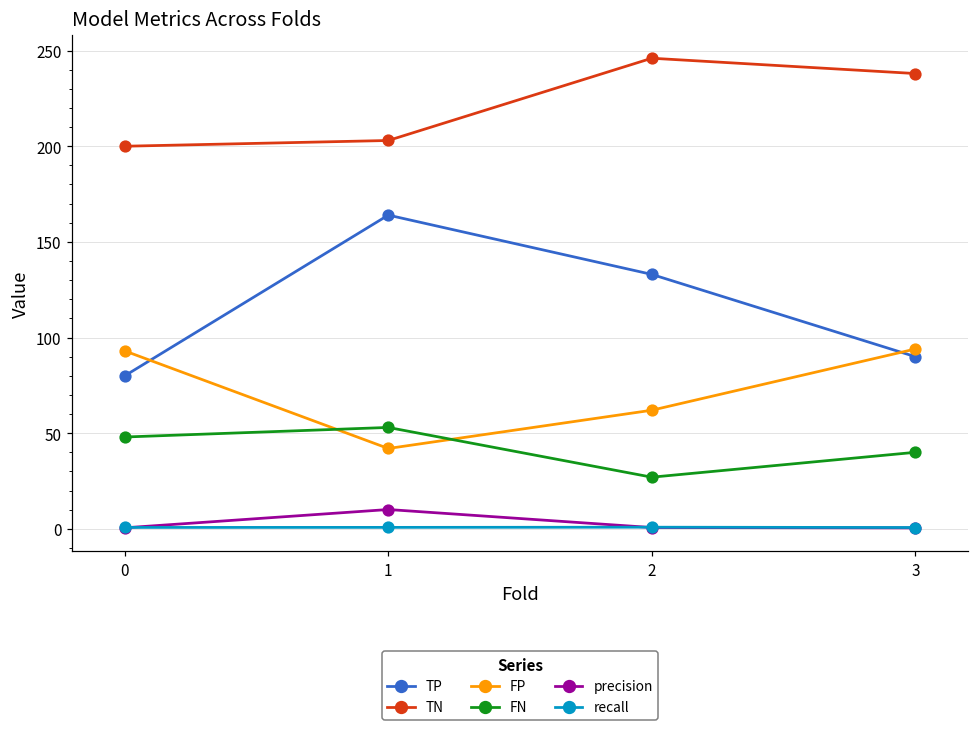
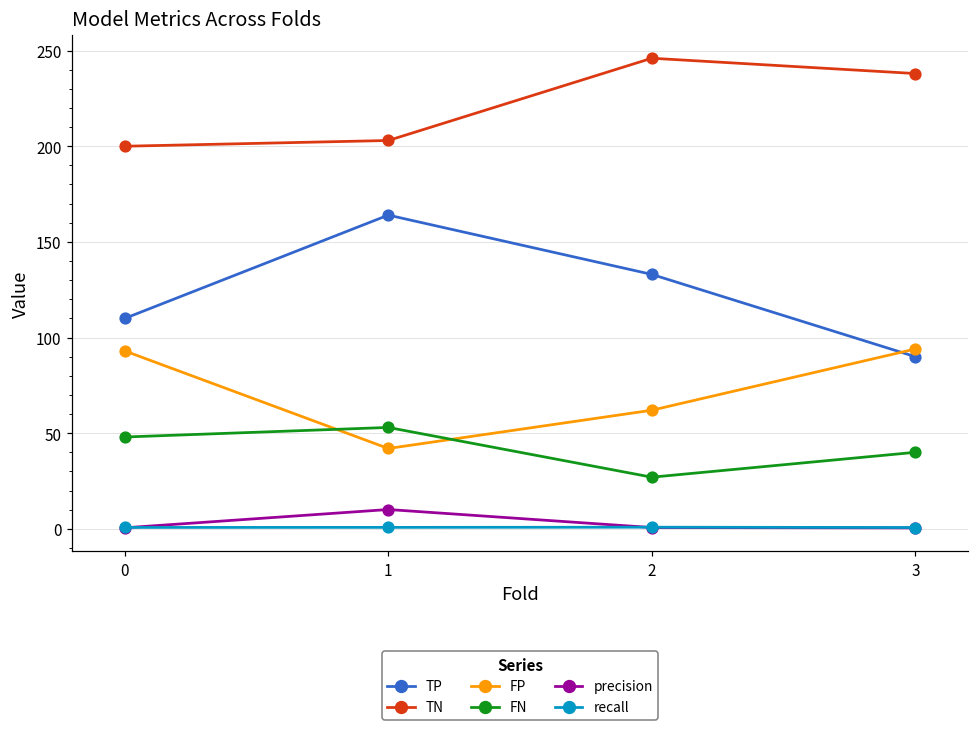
TP, 0: 80 -> 110
